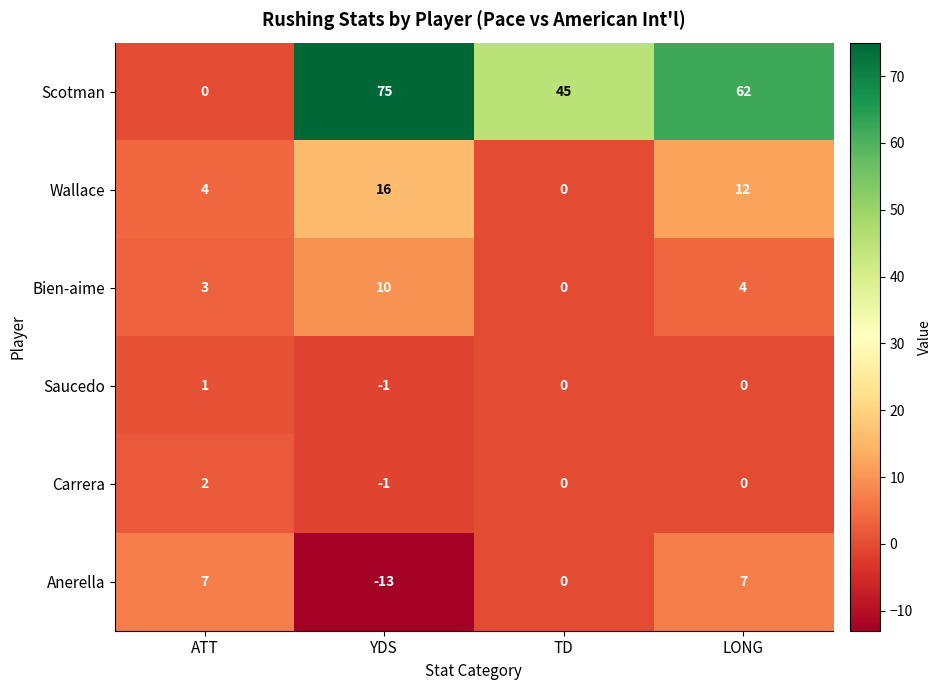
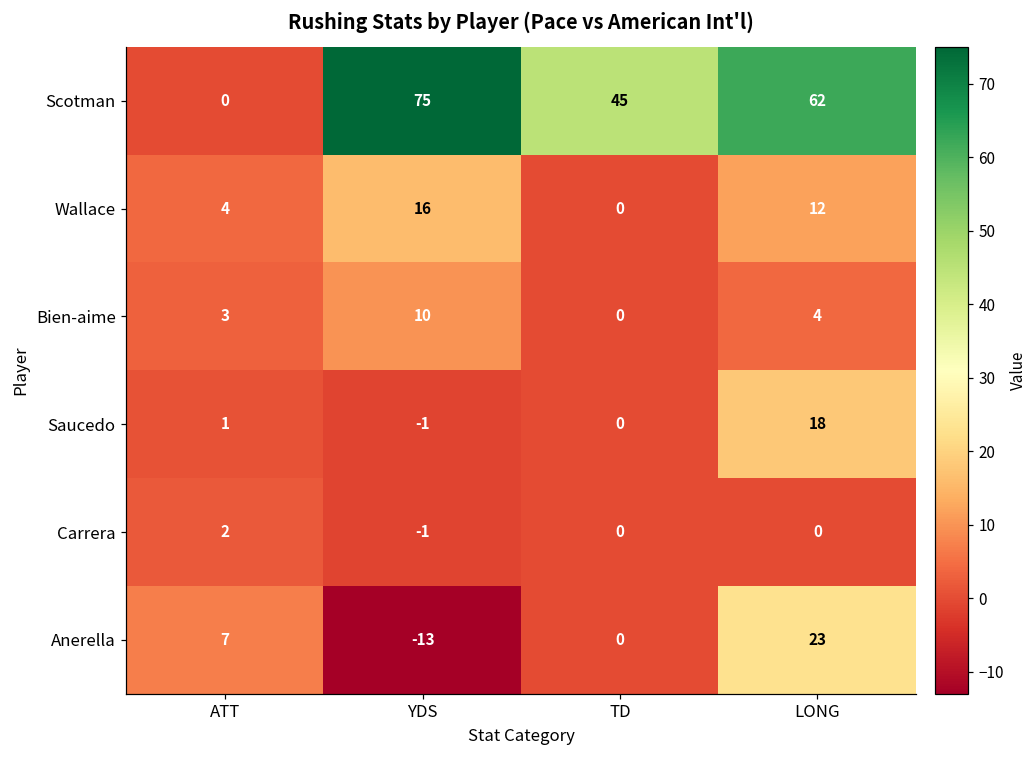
Saucedo, LONG: 0 -> 18
Anerella, LONG: 7 -> 23
